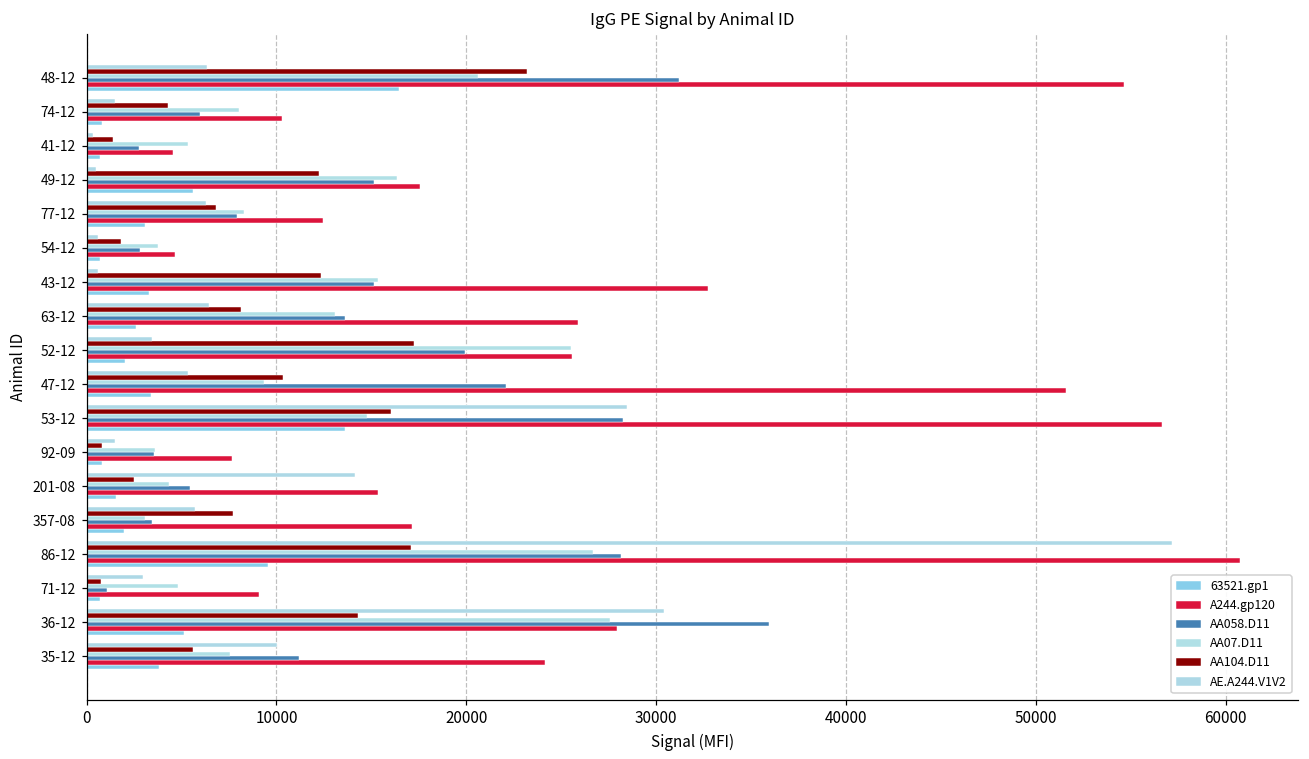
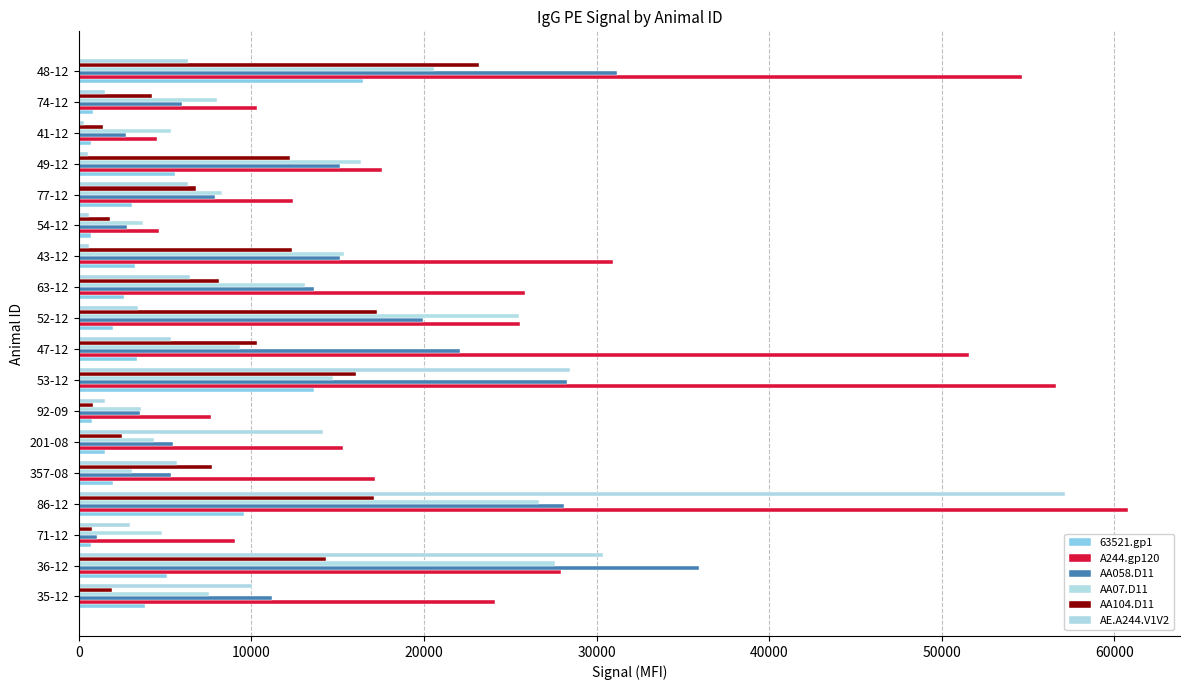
A244.gp120, 43-12: 32700 -> 30900
AA058.D11, 357-08: 3400 -> 5300
AA104.D11, 35-12: 5600 -> 1900
